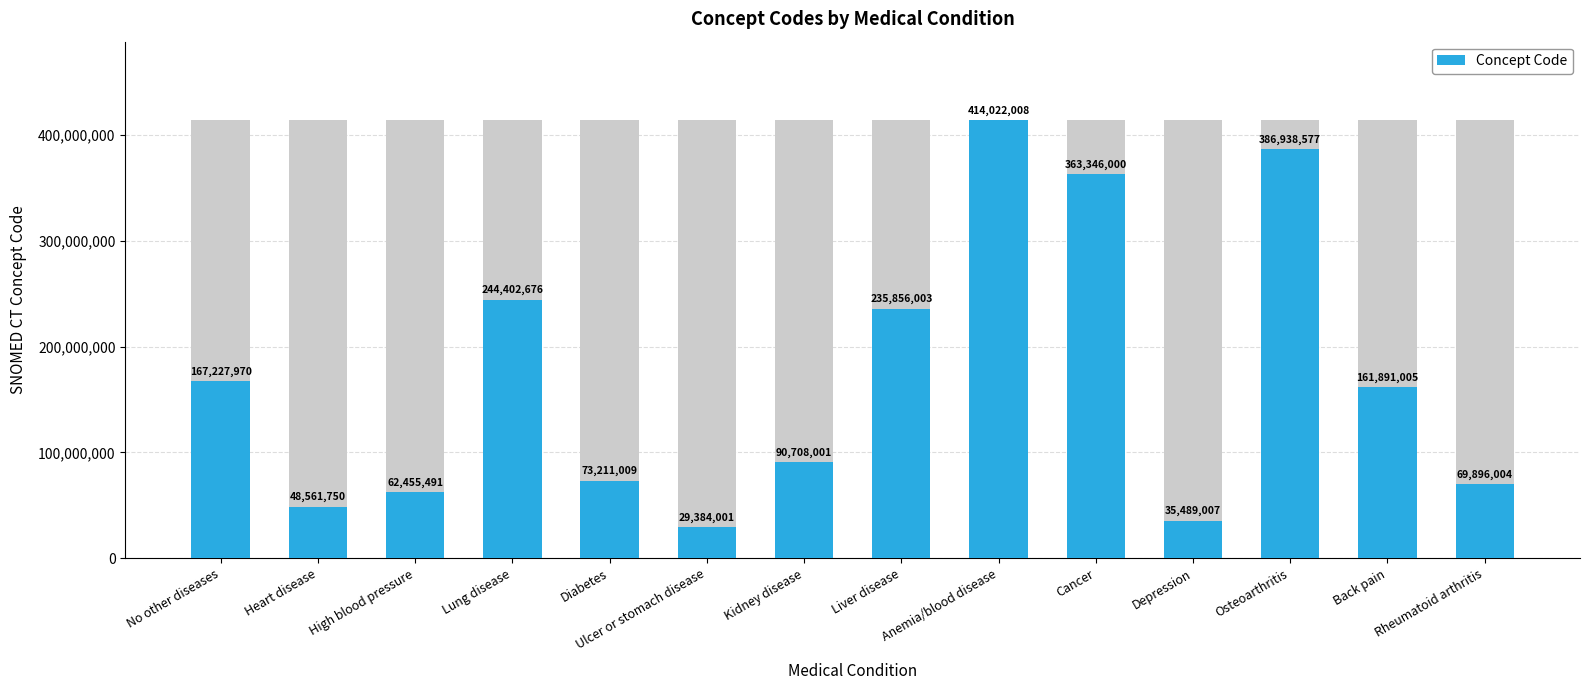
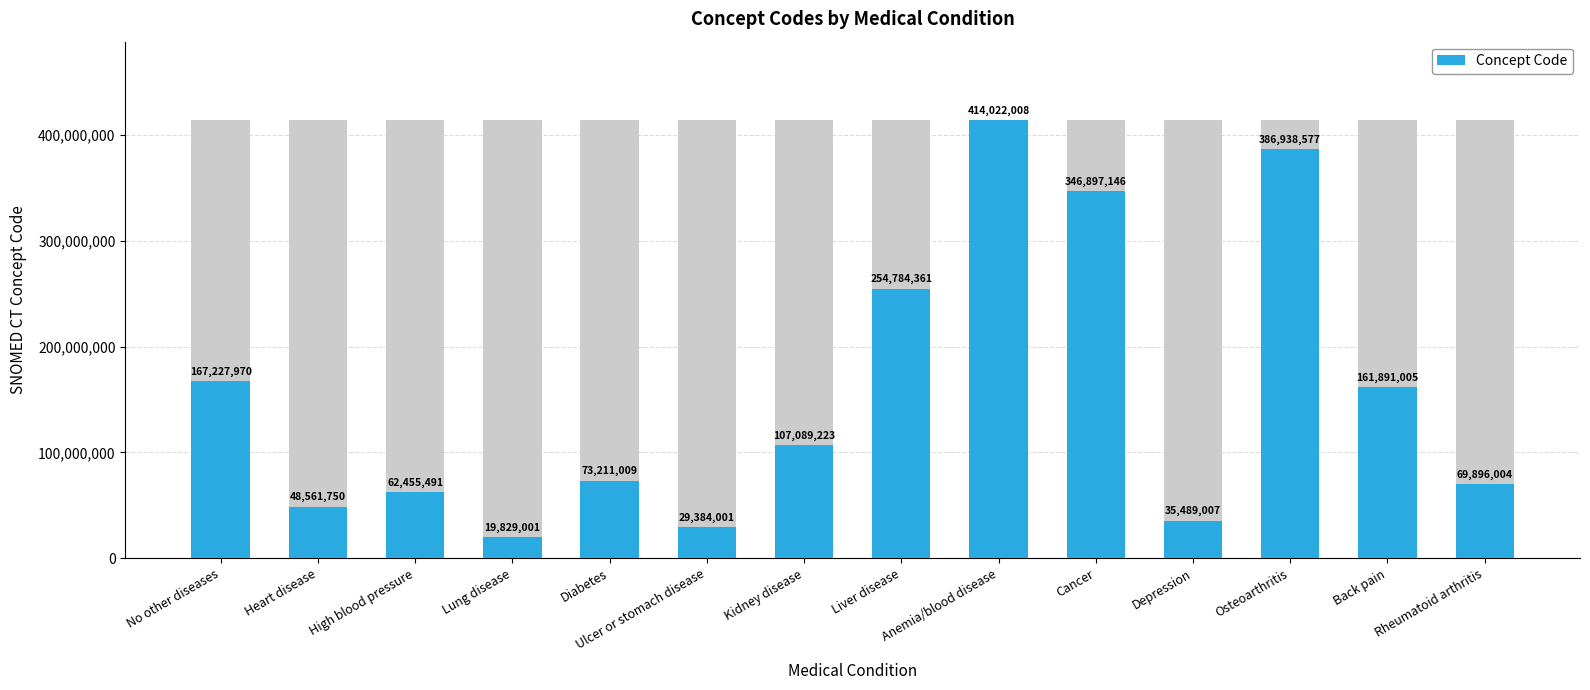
Concept Code, Lung disease: 244,402,676 -> 19,829,001
Concept Code, Kidney disease: 90,708,001 -> 107,089,223
Concept Code, Liver disease: 235,856,003 -> 254,784,361
Concept Code, Cancer: 363,346,000 -> 346,897,146
